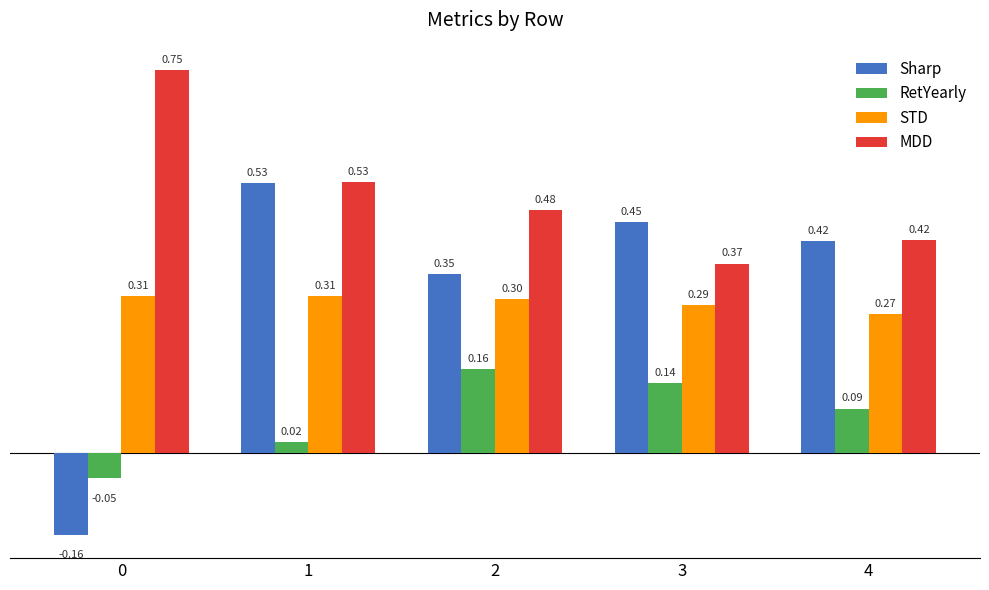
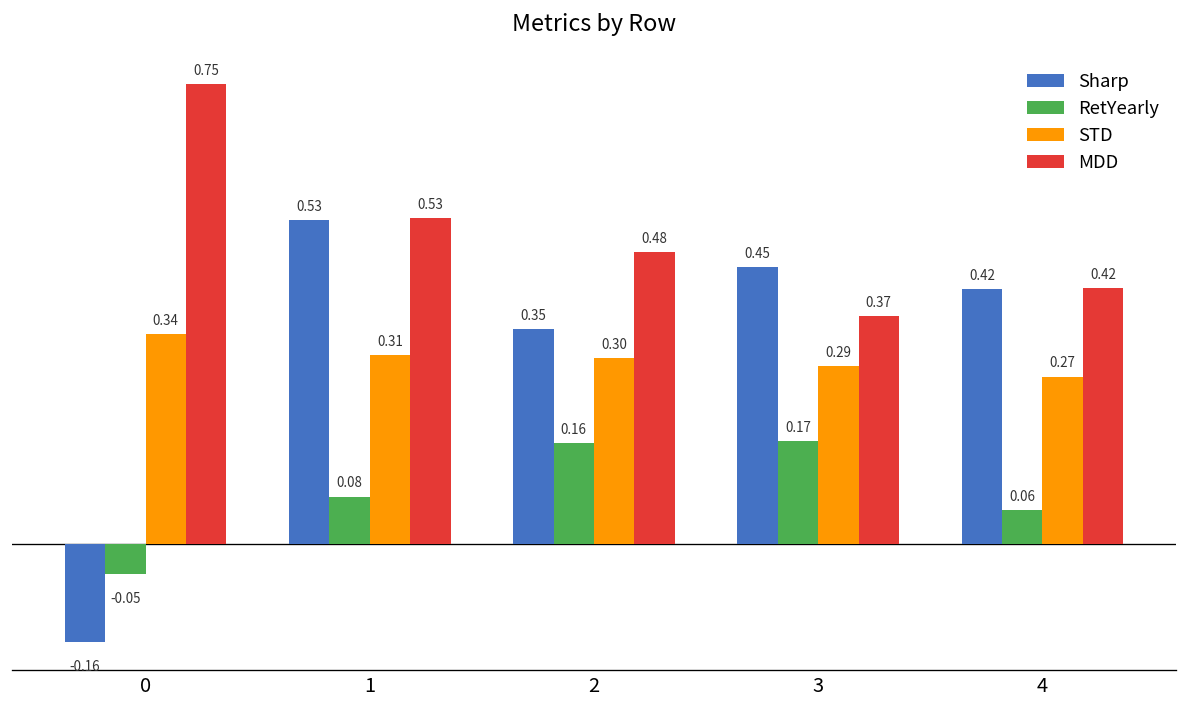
STD, 0: 0.31 -> 0.34
RetYearly, 1: 0.02 -> 0.08
RetYearly, 3: 0.14 -> 0.17
RetYearly, 4: 0.09 -> 0.06
